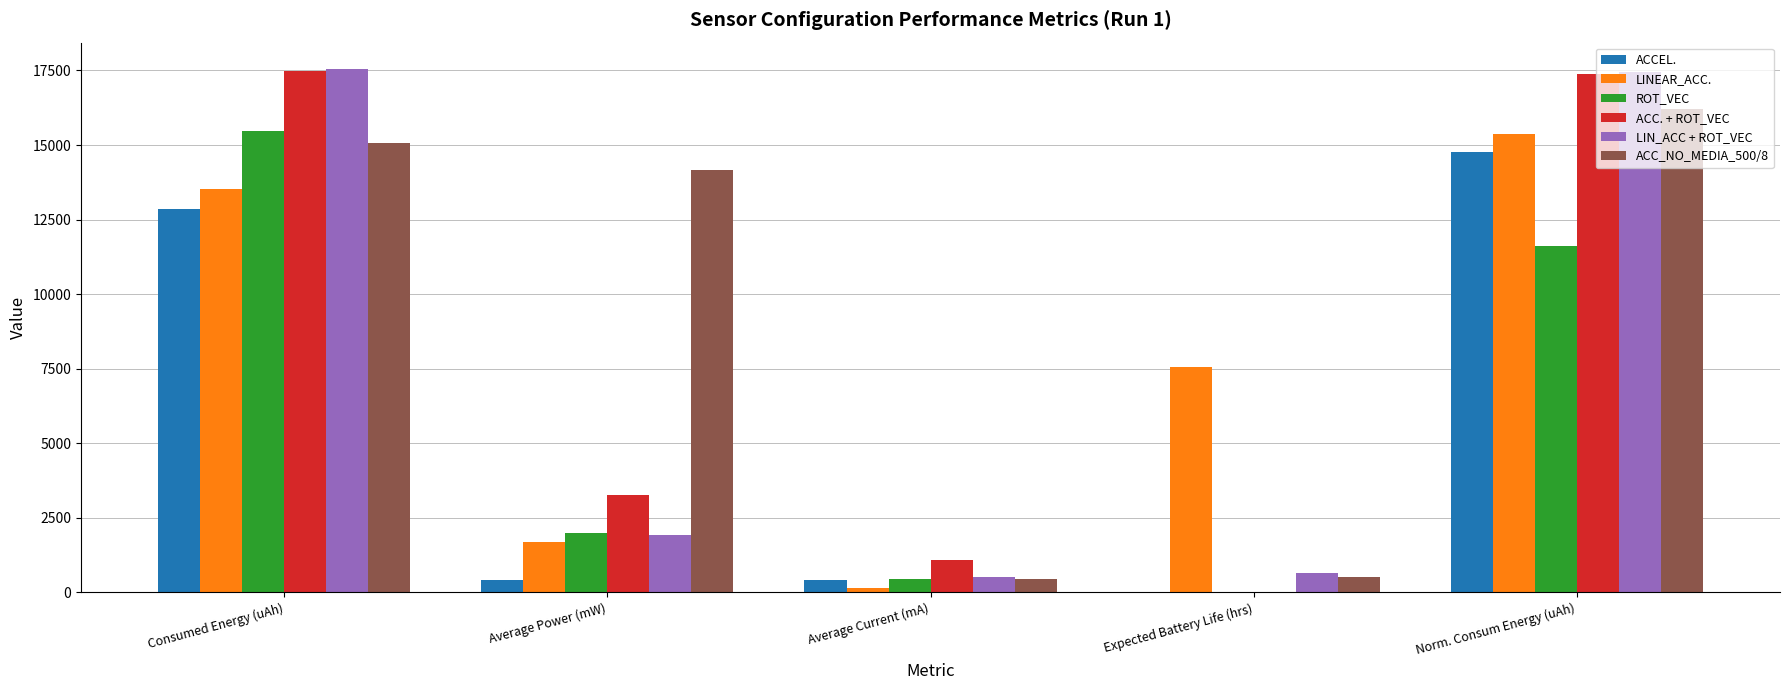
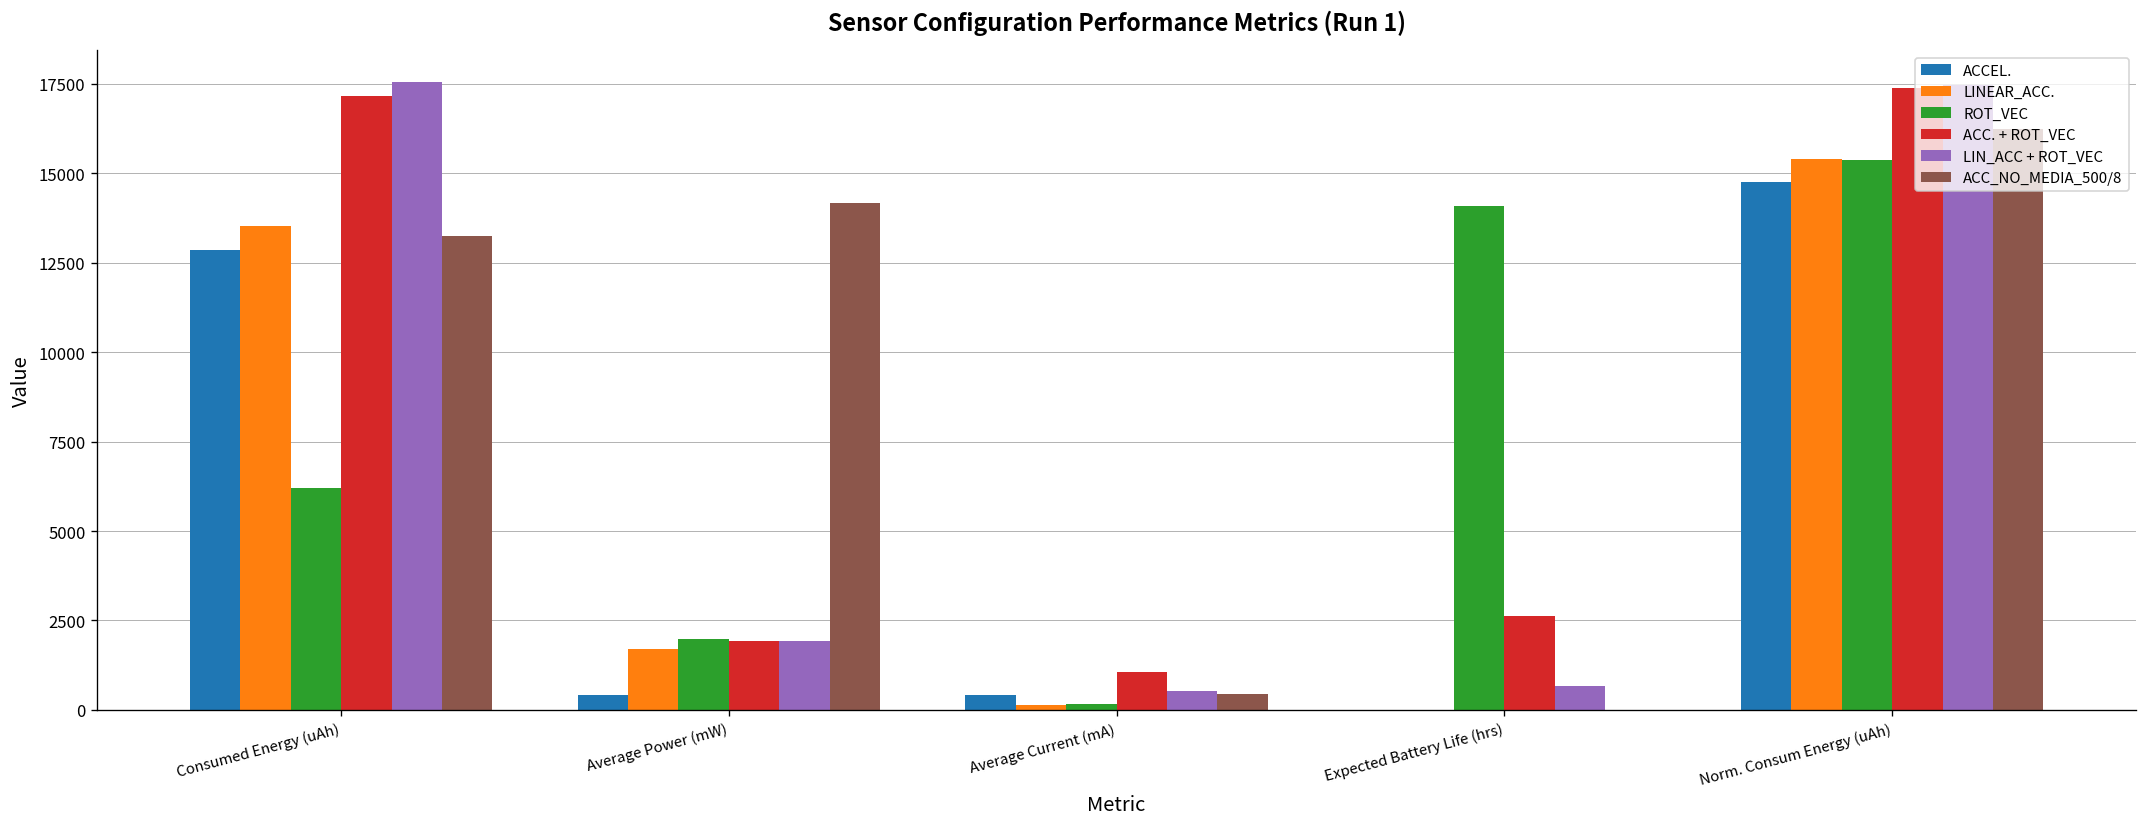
ROT_VEC, Consumed Energy (uAh): 15500 -> 6200
ACC. + ROT_VEC, Consumed Energy (uAh): 17500 -> 17200
ACC_NO_MEDIA_500/8, Consumed Energy (uAh): 15100 -> 13200
ACC. + ROT_VEC, Average Power (mW): 3300 -> 1900
ROT_VEC, Average Current (mA): 500 -> 200
LINEAR_ACC., Expected Battery Life (hrs): 7600 -> 0
ROT_VEC, Expected Battery Life (hrs): 0 -> 14100
ACC. + ROT_VEC, Expected Battery Life (hrs): 0 -> 2600
ACC_NO_MEDIA_500/8, Expected Battery Life (hrs): 500 -> 0
ROT_VEC, Norm. Consum Energy (uAh): 11600 -> 15400
